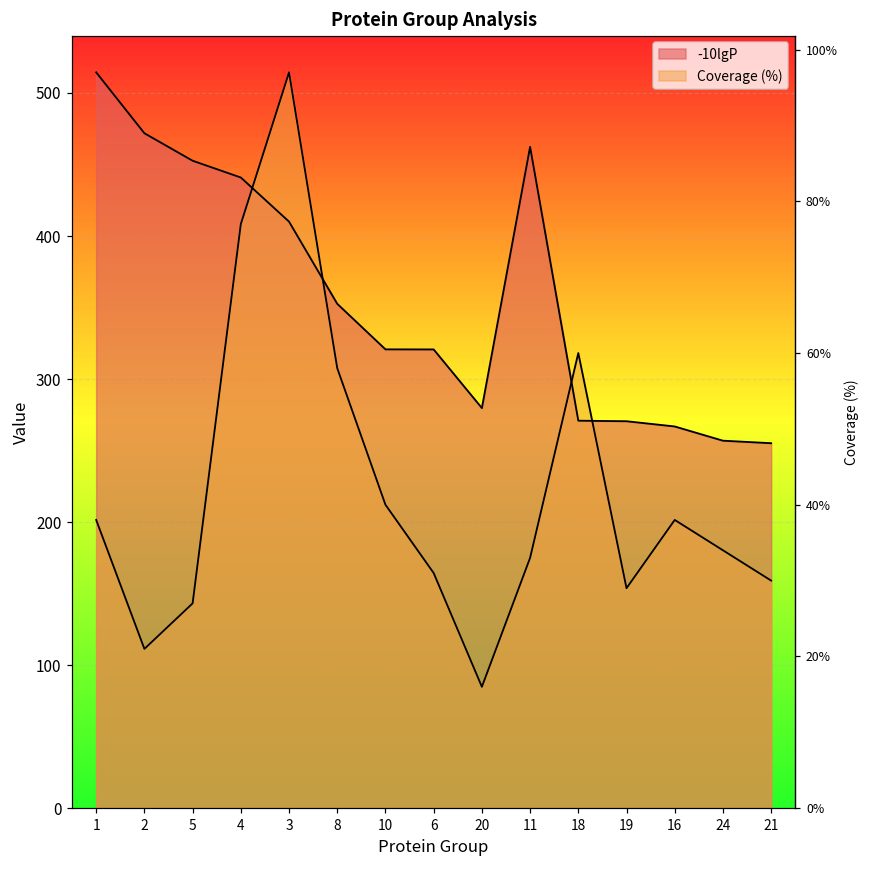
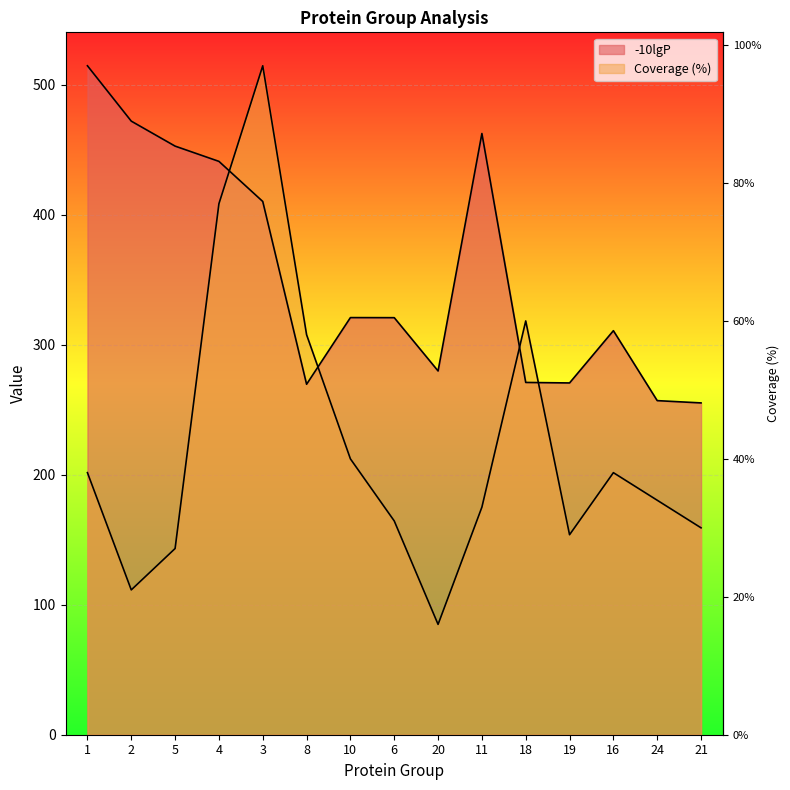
-10lgP, 8: 353 -> 270
-10lgP, 16: 267 -> 311
